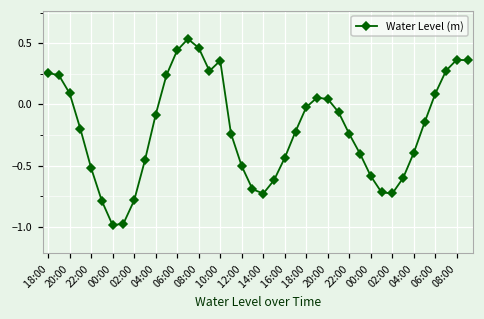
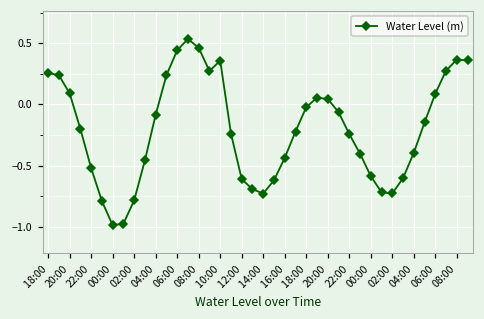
12:00: -0.51 -> -0.61
